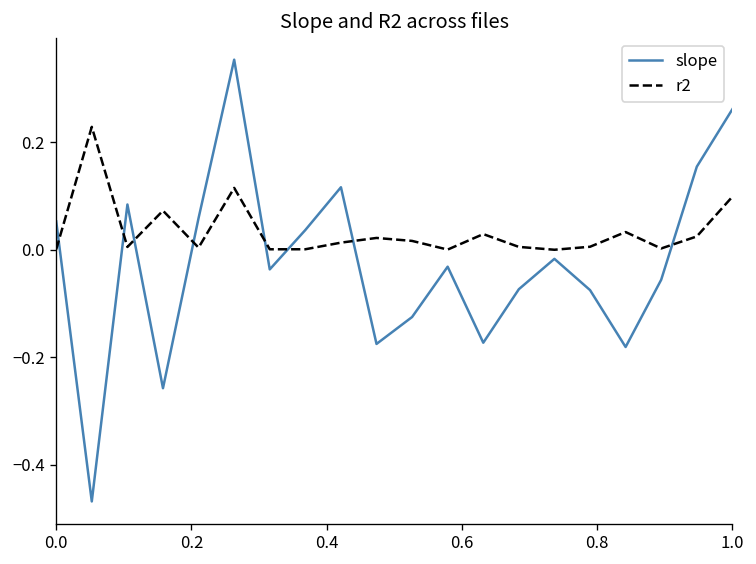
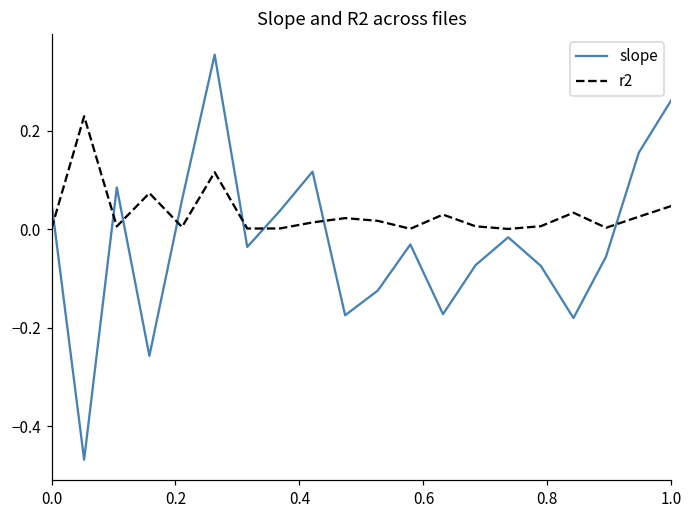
r2, 1.0: 0.10 -> 0.05
